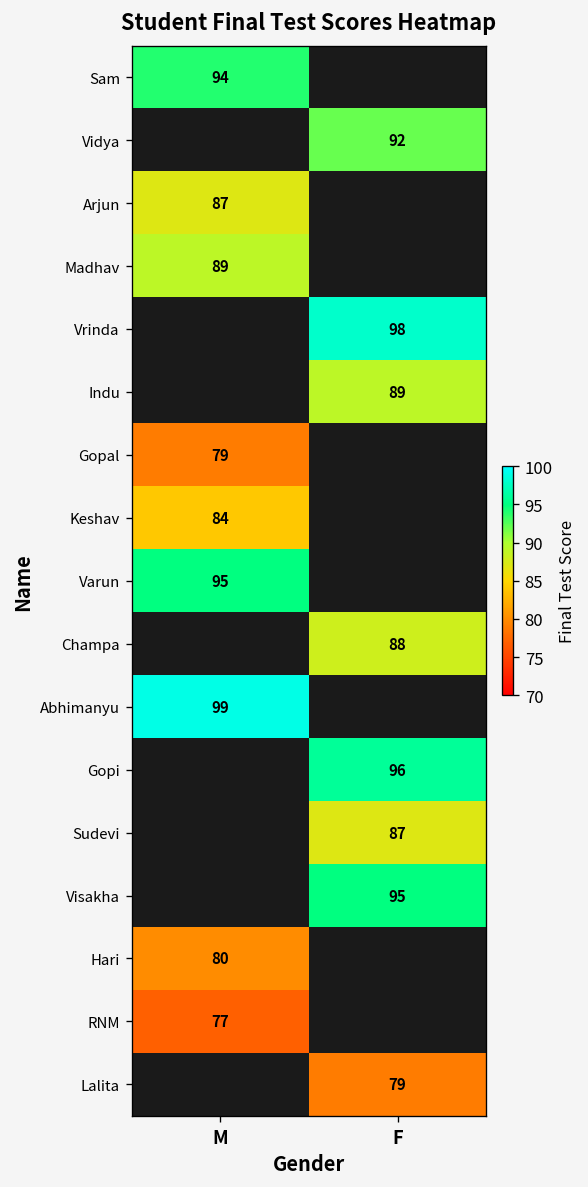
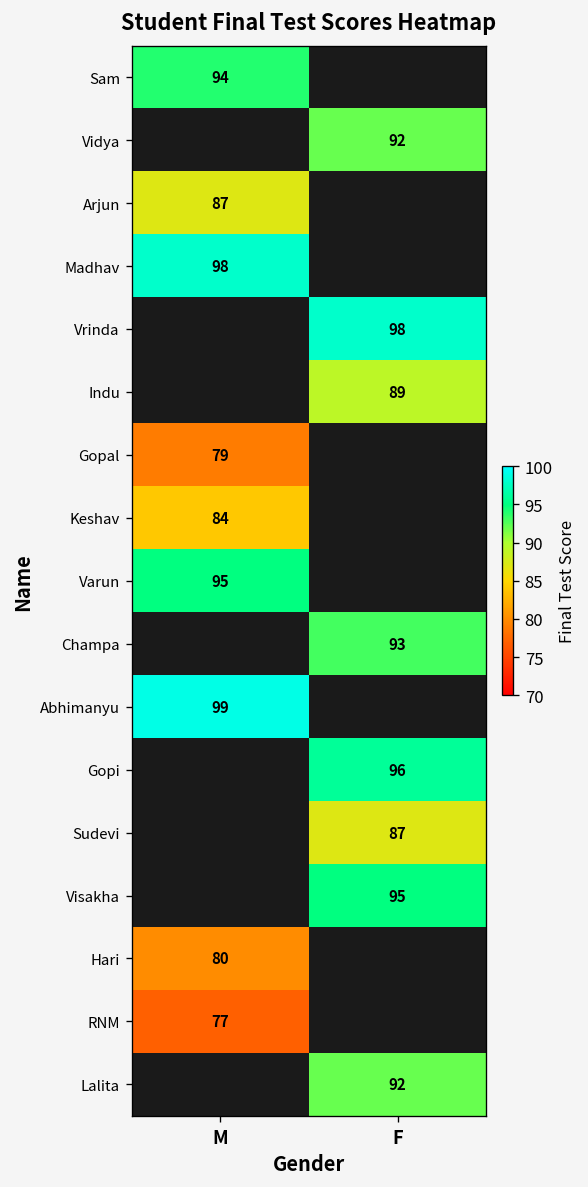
Madhav, M: 89 -> 98
Champa, F: 88 -> 93
Lalita, F: 79 -> 92
